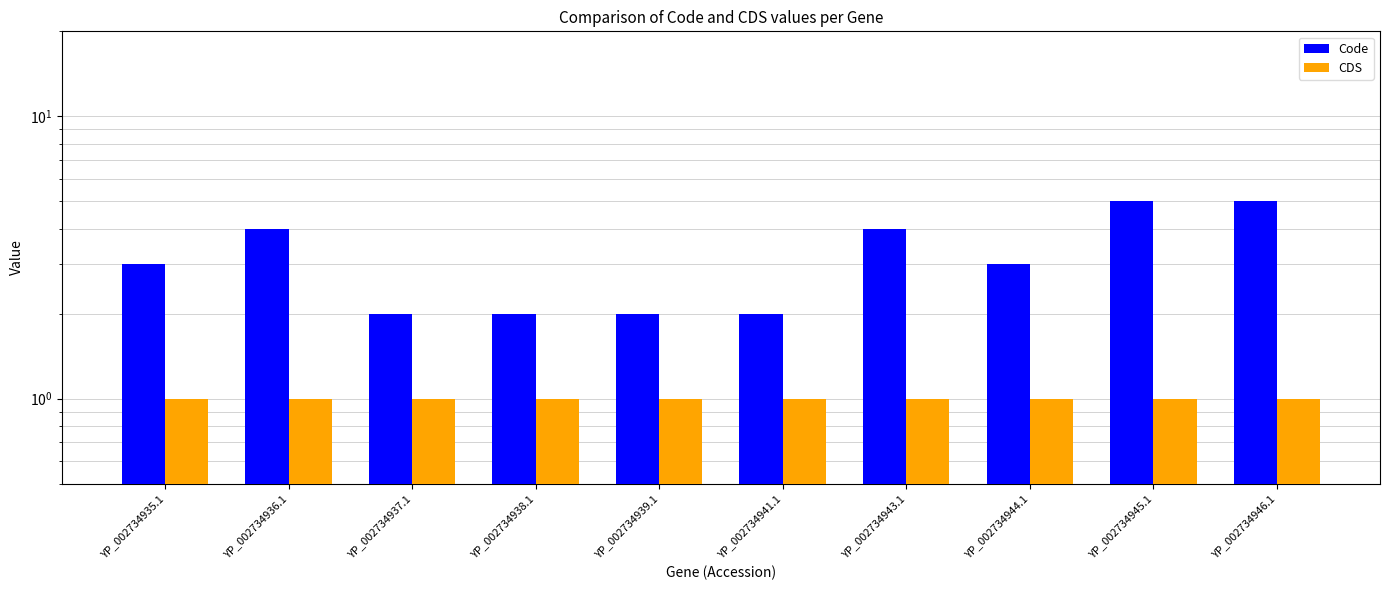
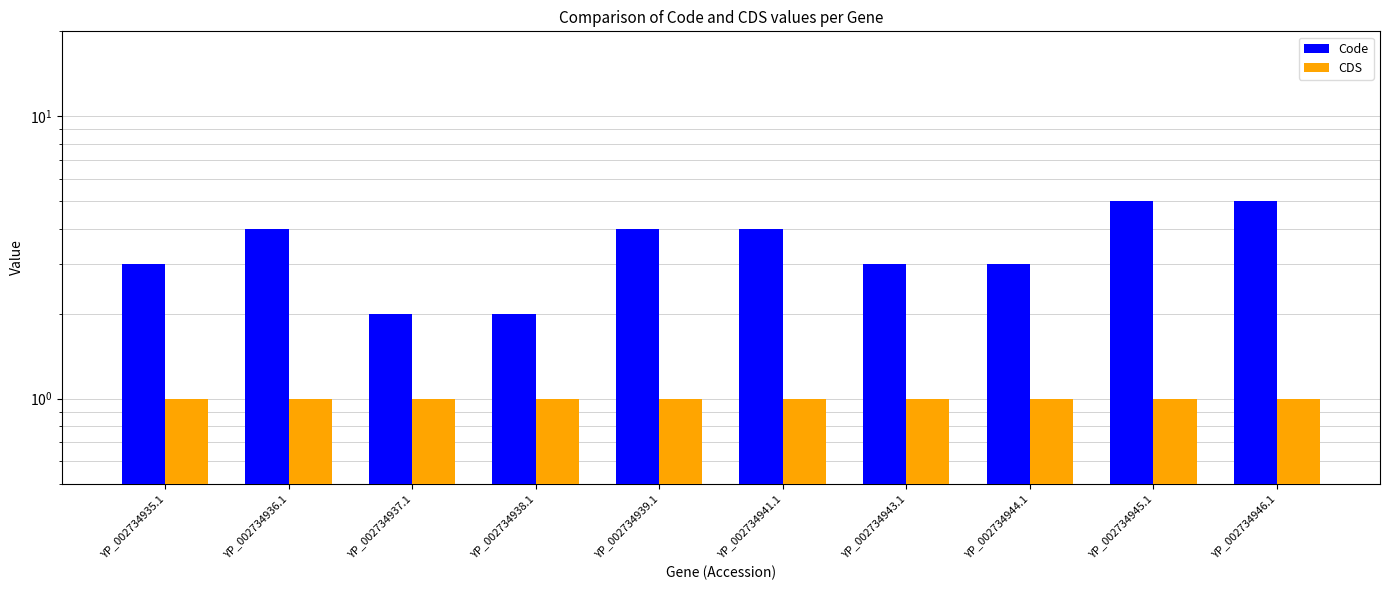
Code, YP_002734939.1: 2 -> 4
Code, YP_002734941.1: 2 -> 4
Code, YP_002734943.1: 4 -> 3
